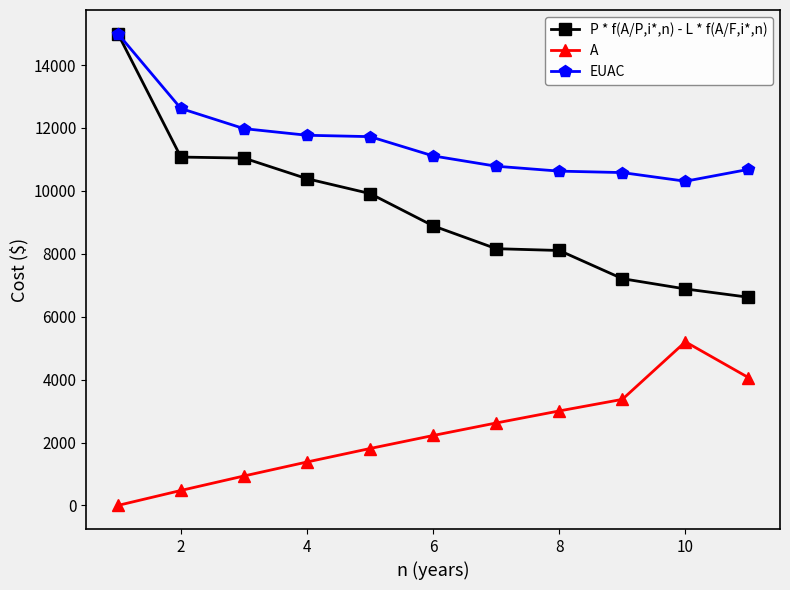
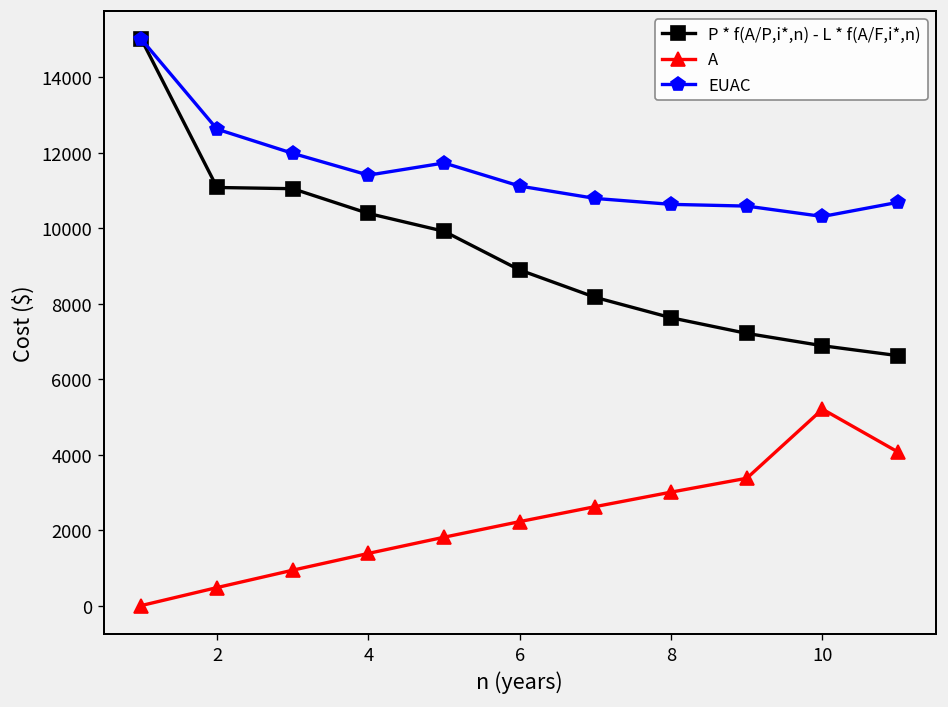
EUAC, 4: 11800 -> 11400
P * f(A/P,i*,n) - L * f(A/F,i*,n), 8: 8100 -> 7600
